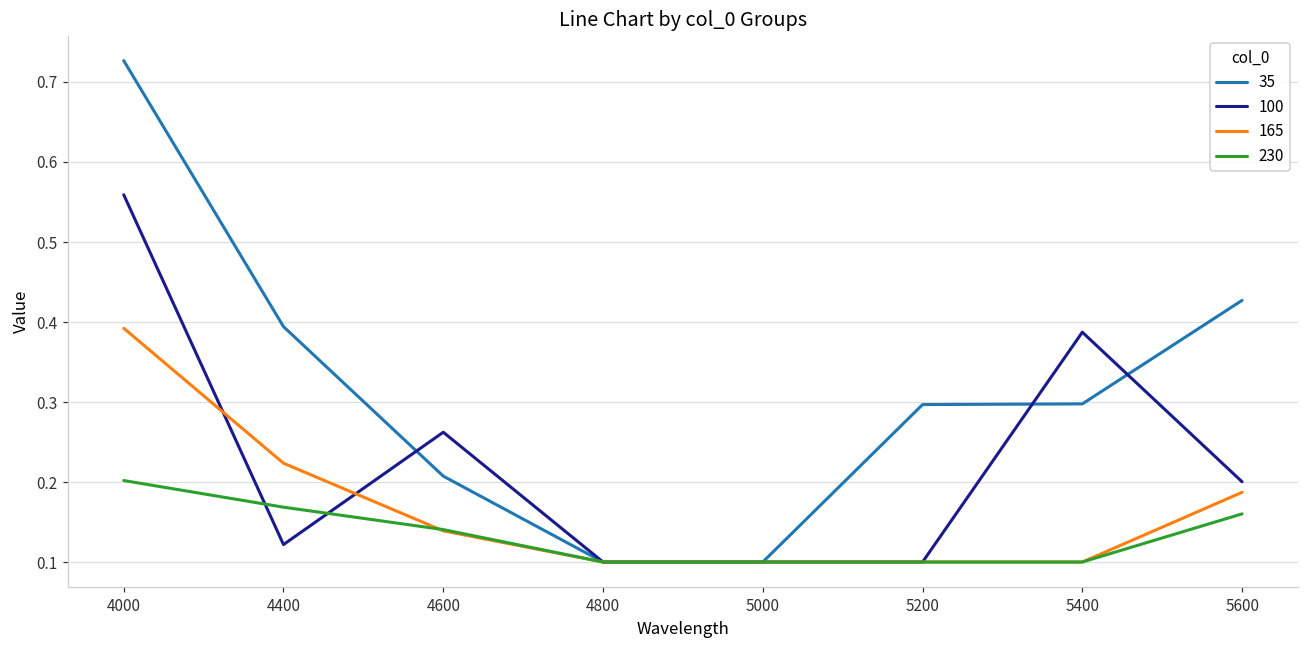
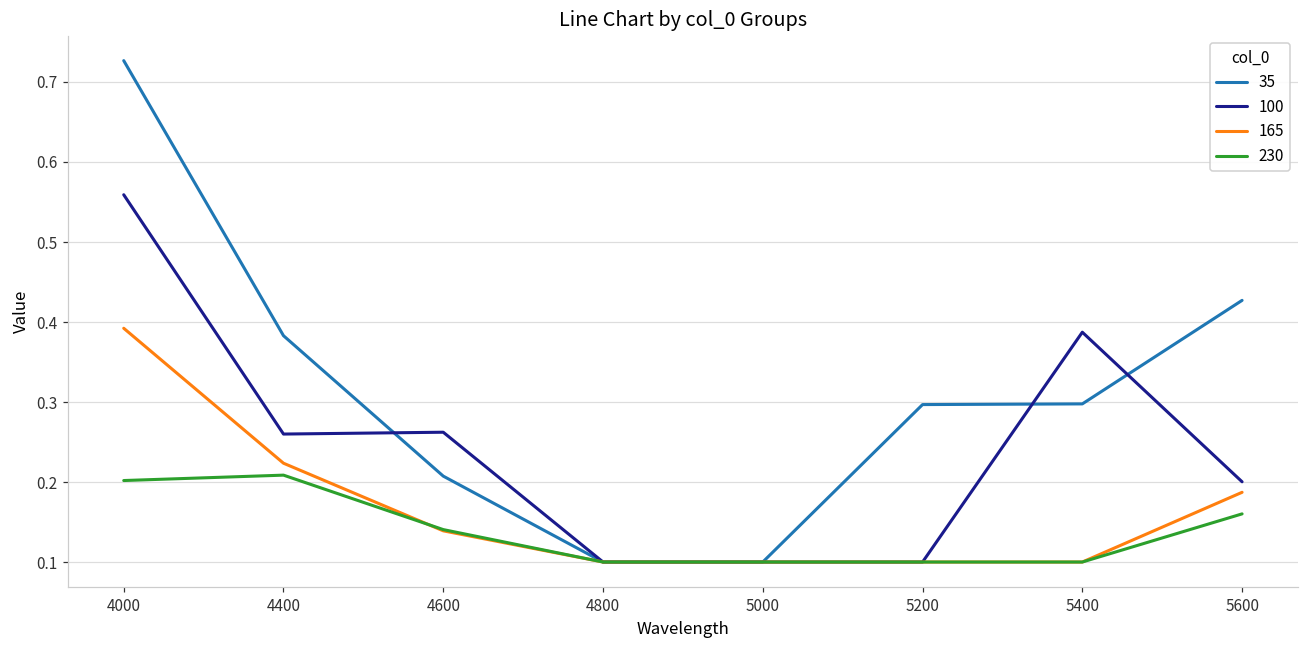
35, 4400: 0.39 -> 0.38
100, 4400: 0.12 -> 0.26
230, 4400: 0.17 -> 0.21
